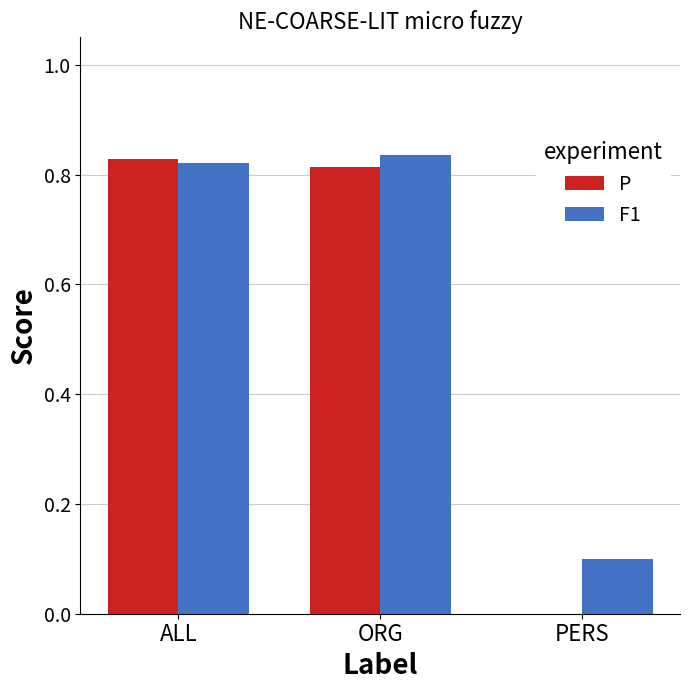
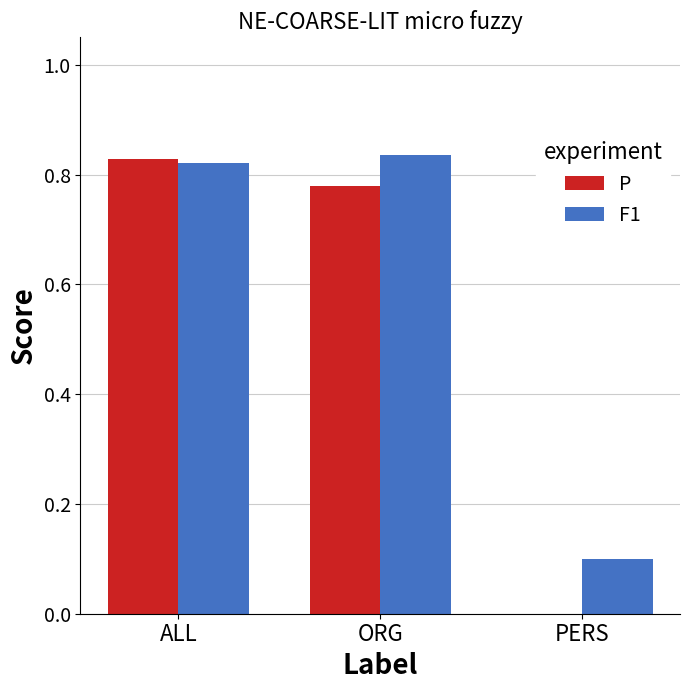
P, ORG: 0.81 -> 0.78
